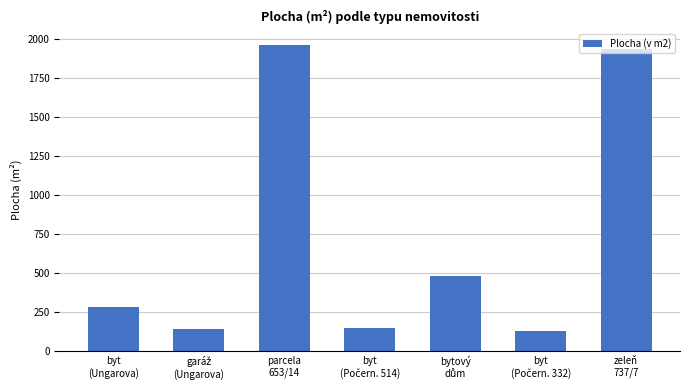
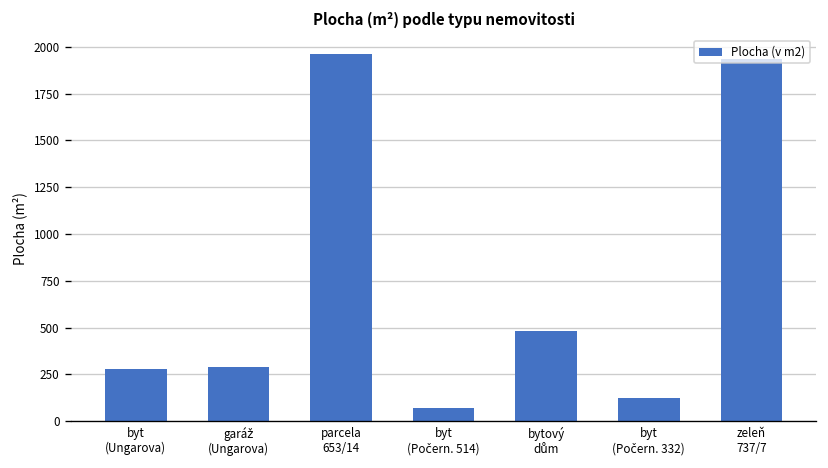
garáž (Ungarova): 140 -> 290
byt (Počern. 514): 150 -> 70
